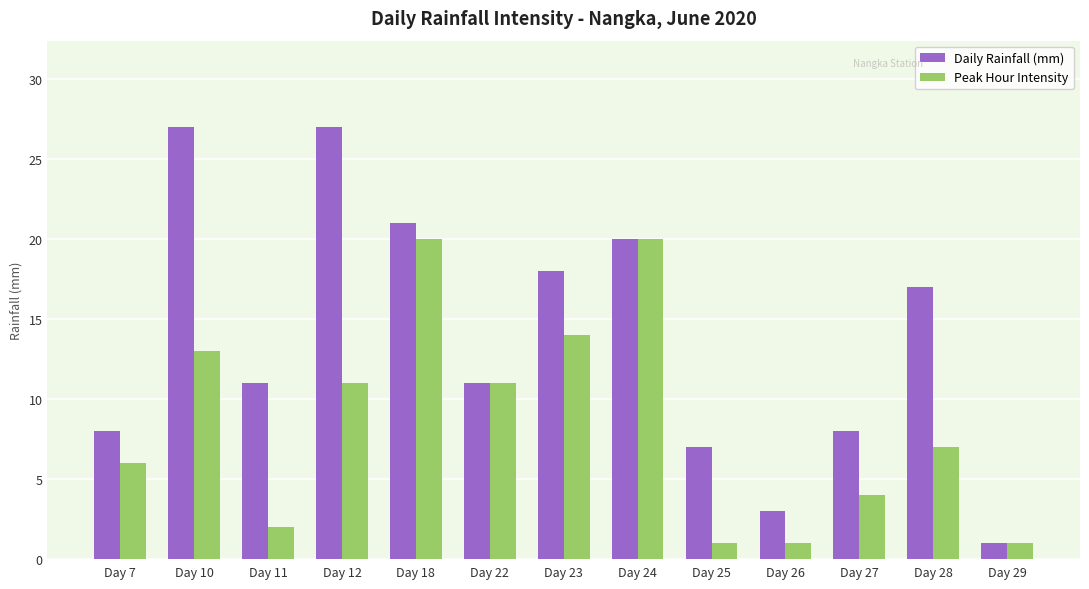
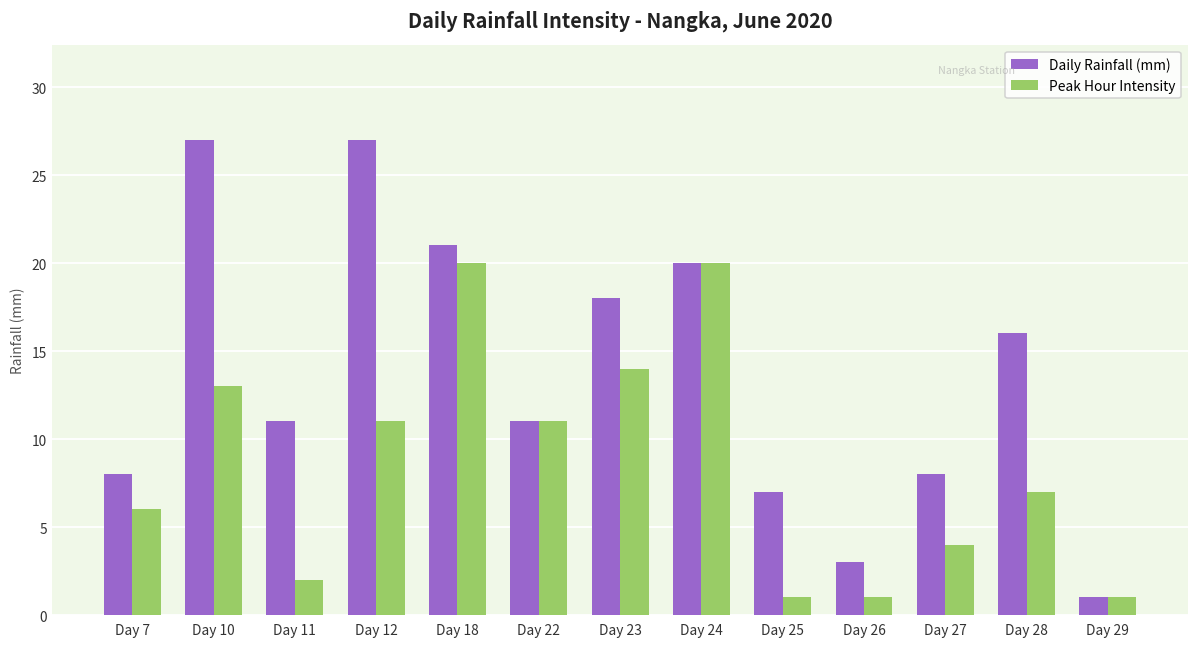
Daily Rainfall (mm), Day 28: 17 -> 16
